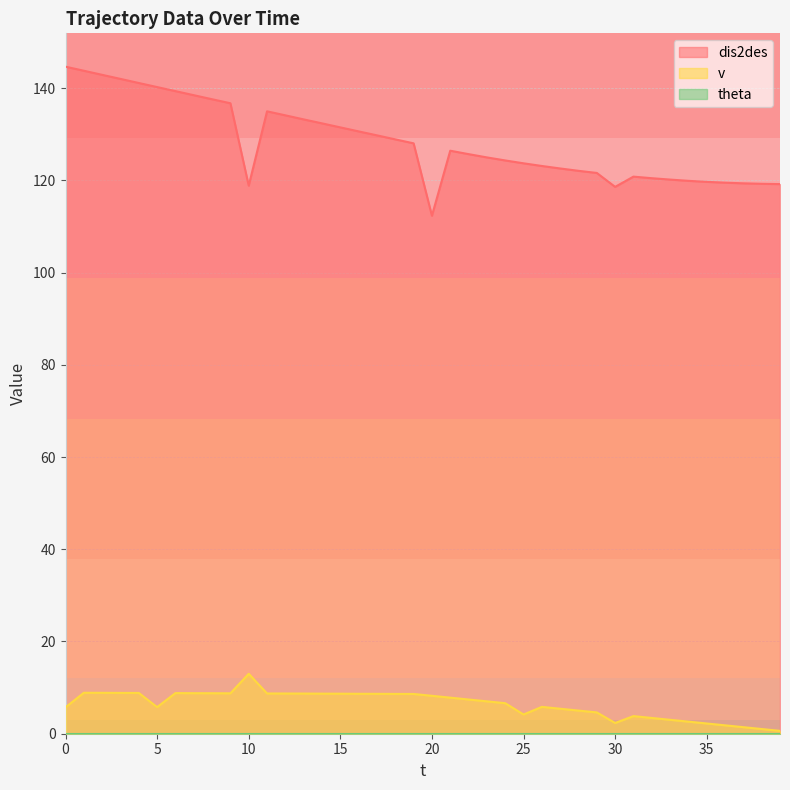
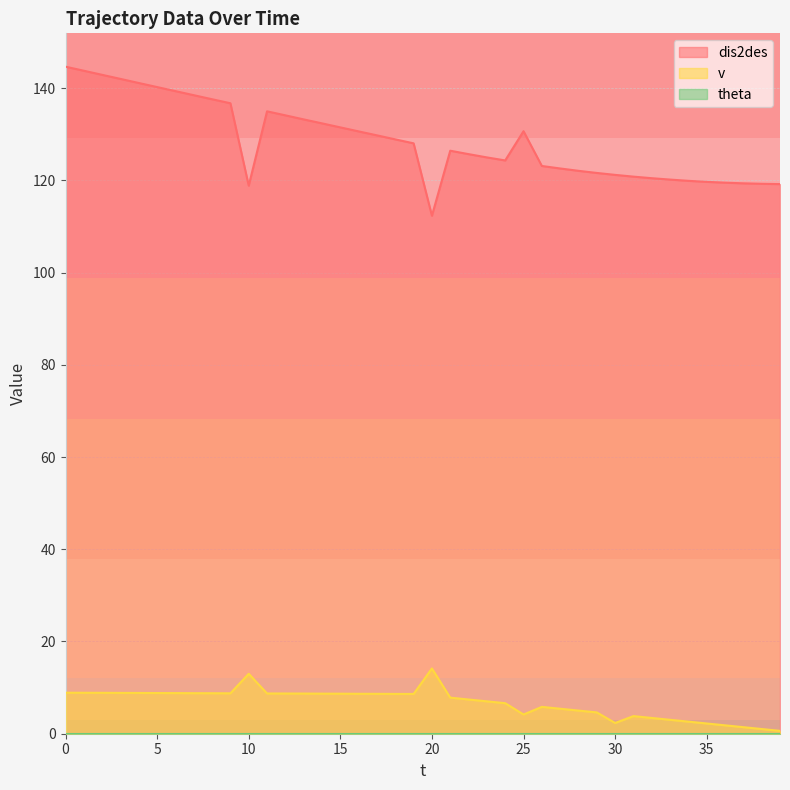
v, 0: 6 -> 9
v, 5: 6 -> 9
v, 20: 8 -> 14
dis2des, 25: 124 -> 131
dis2des, 30: 119 -> 121
